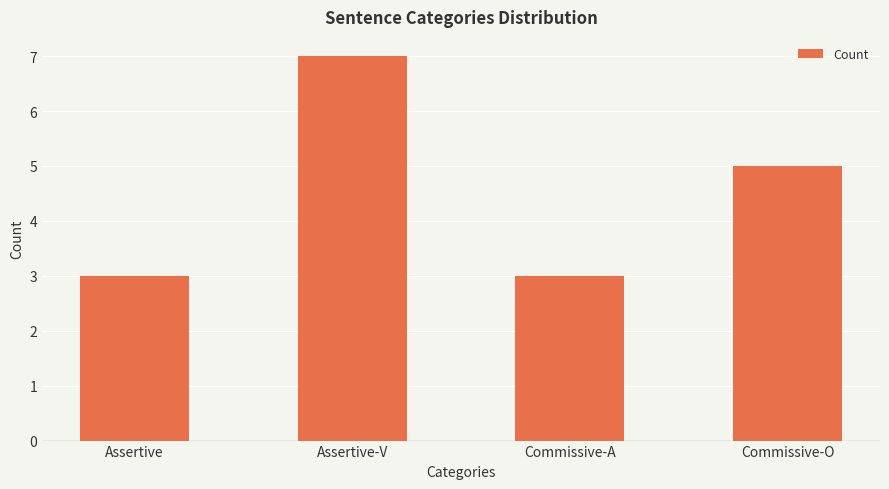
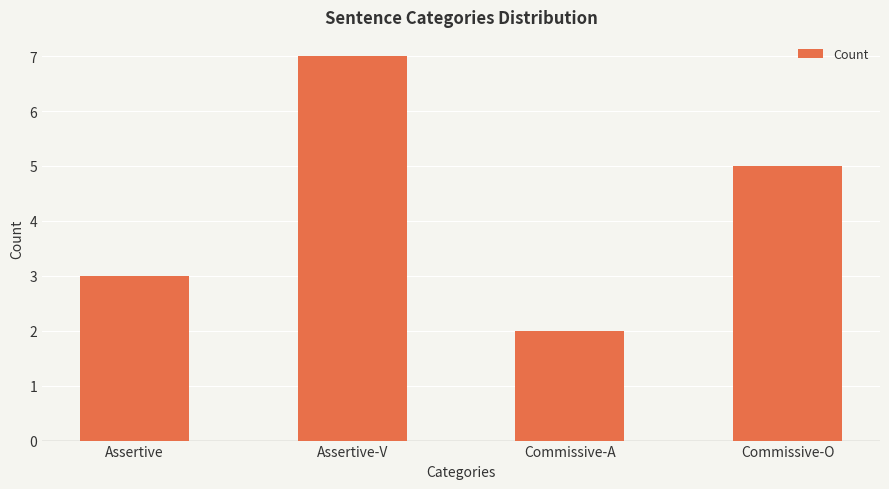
Commissive-A: 3 -> 2
